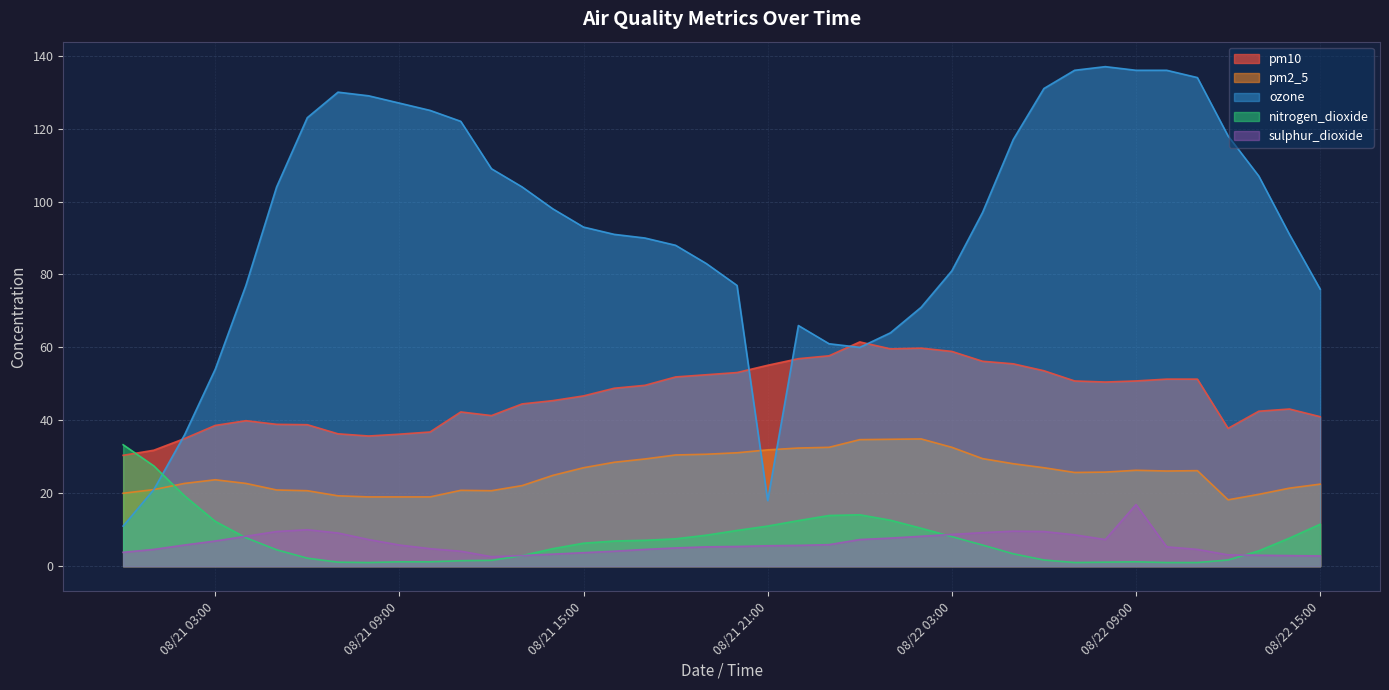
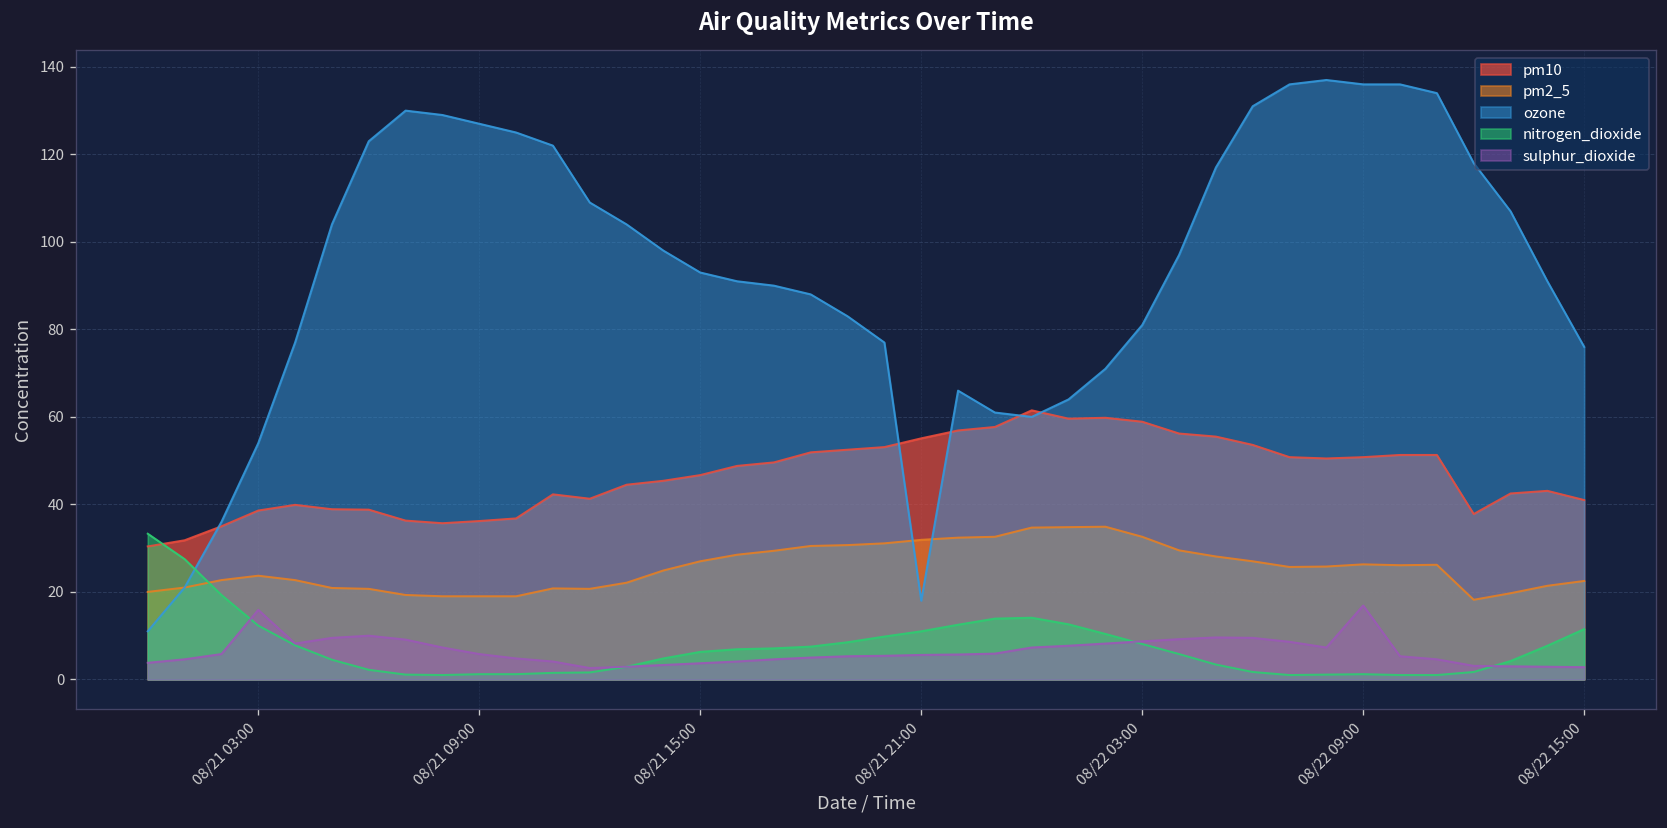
sulphur_dioxide, 08/21 03:00: 7 -> 16
